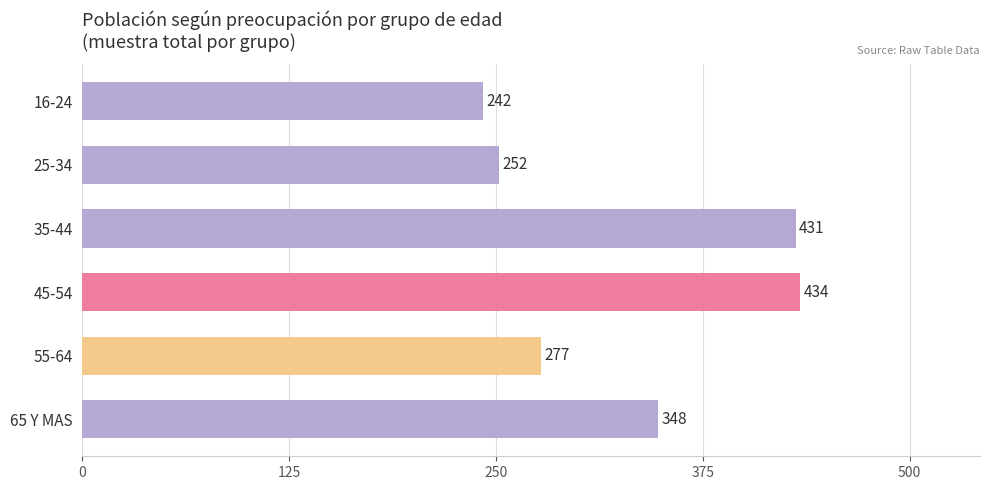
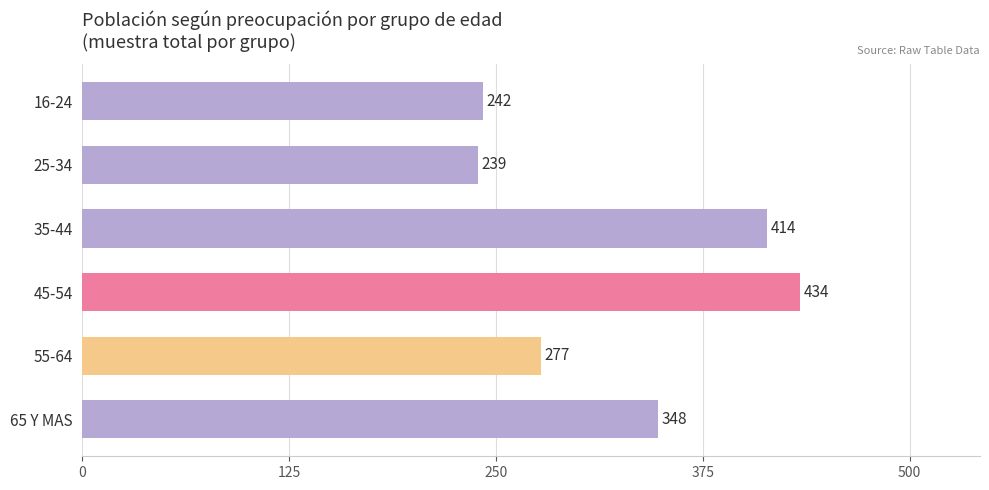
25-34: 252 -> 239
35-44: 431 -> 414
